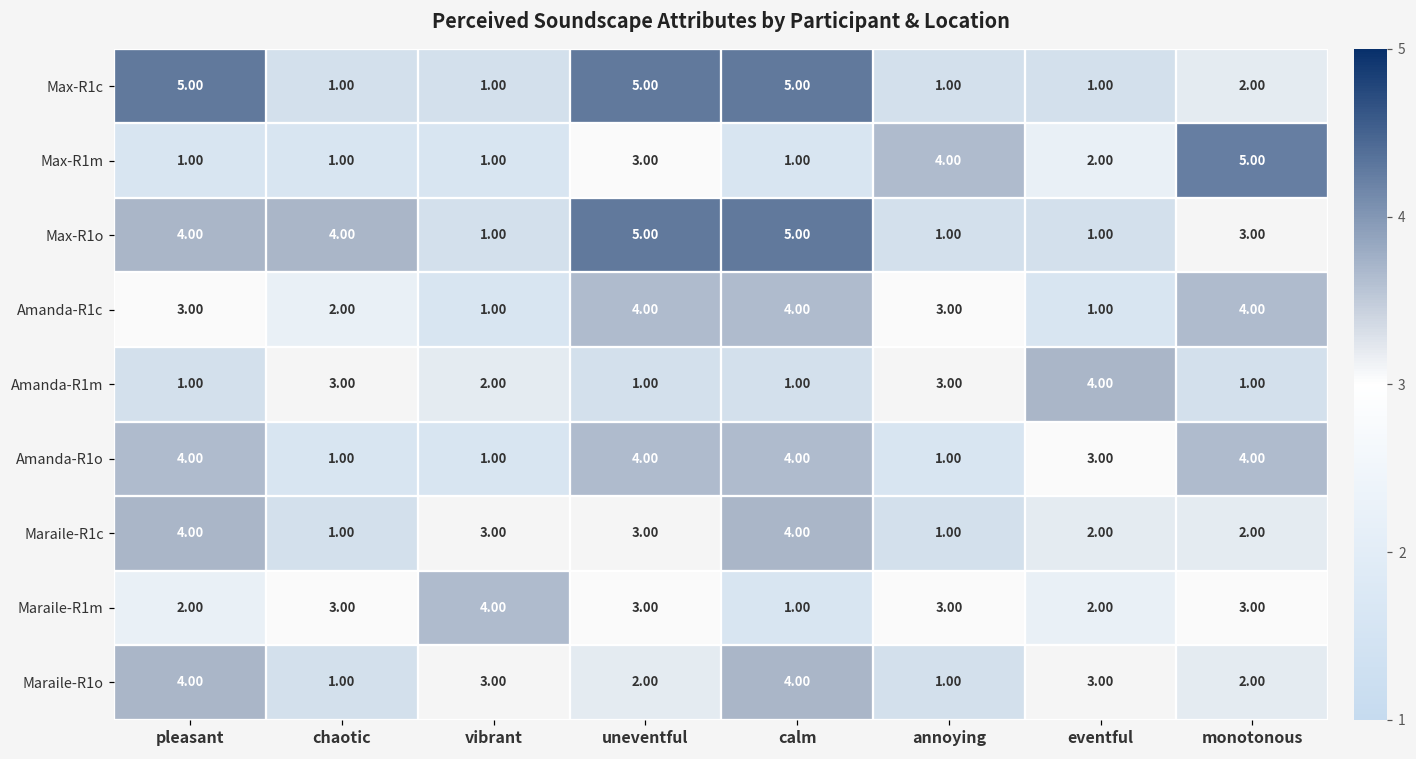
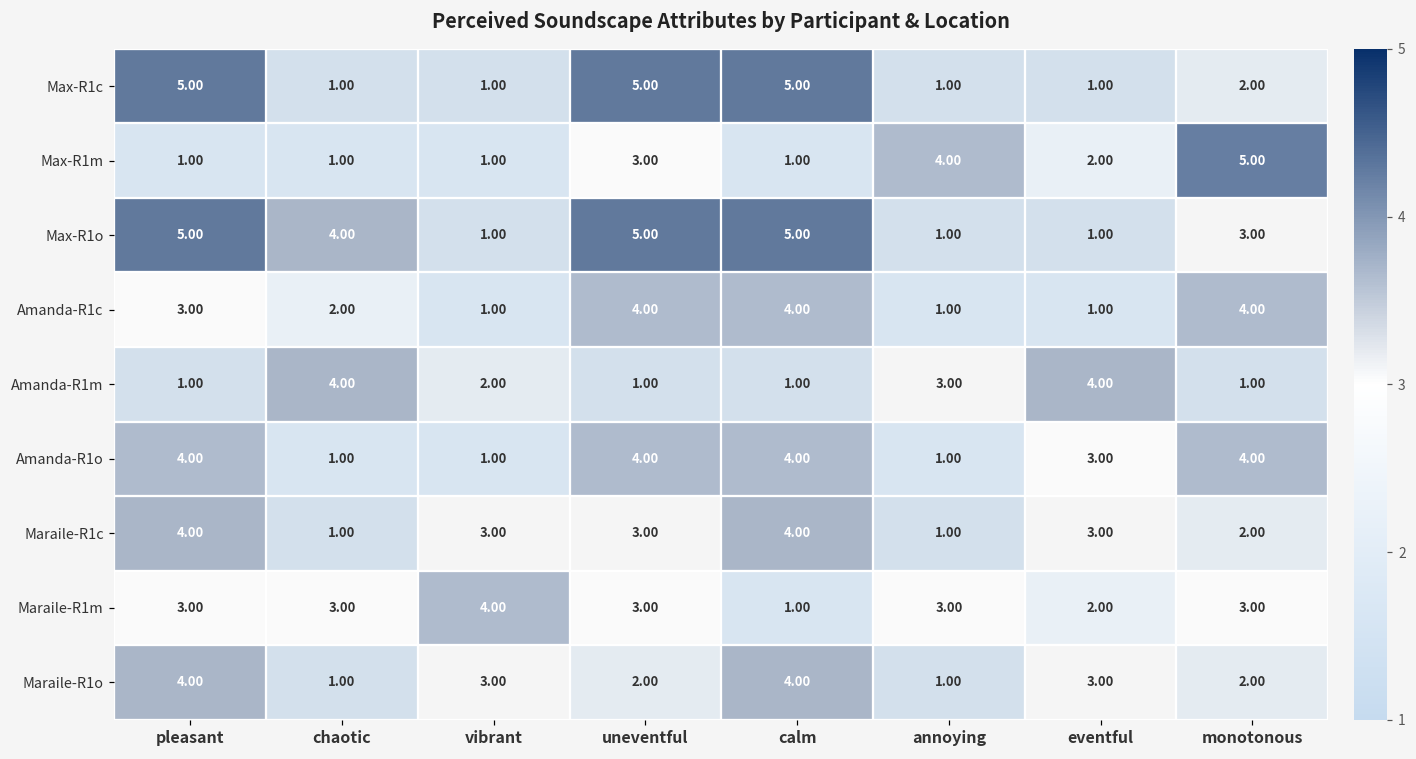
Max-R1o, pleasant: 4.00 -> 5.00
Amanda-R1c, annoying: 3.00 -> 1.00
Amanda-R1m, chaotic: 3.00 -> 4.00
Maraile-R1c, eventful: 2.00 -> 3.00
Maraile-R1m, pleasant: 2.00 -> 3.00
